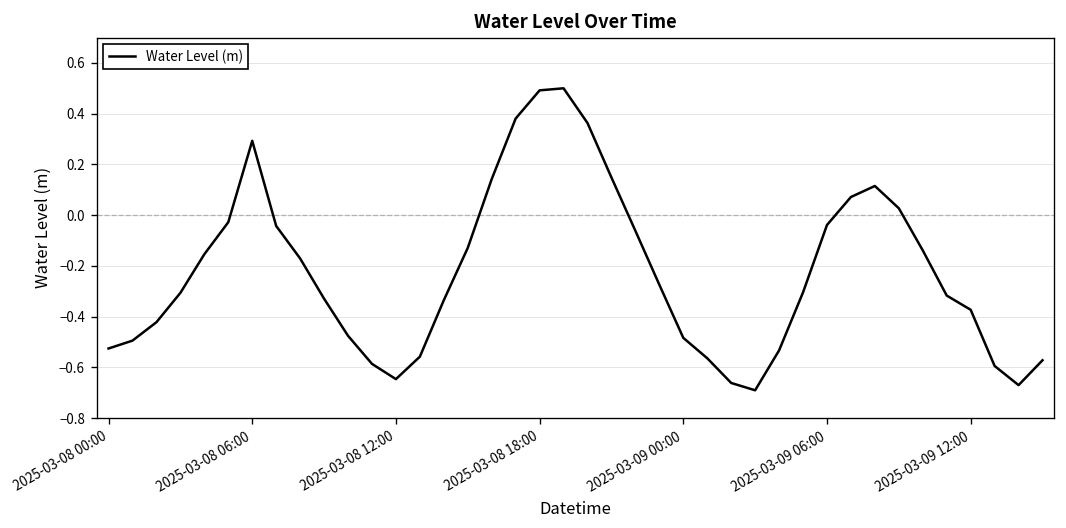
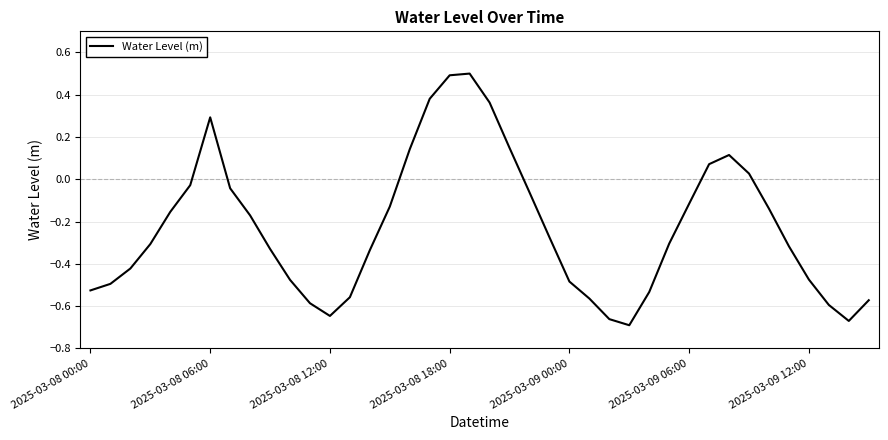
2025-03-09 06:00: -0.04 -> -0.12
2025-03-09 12:00: -0.37 -> -0.47
